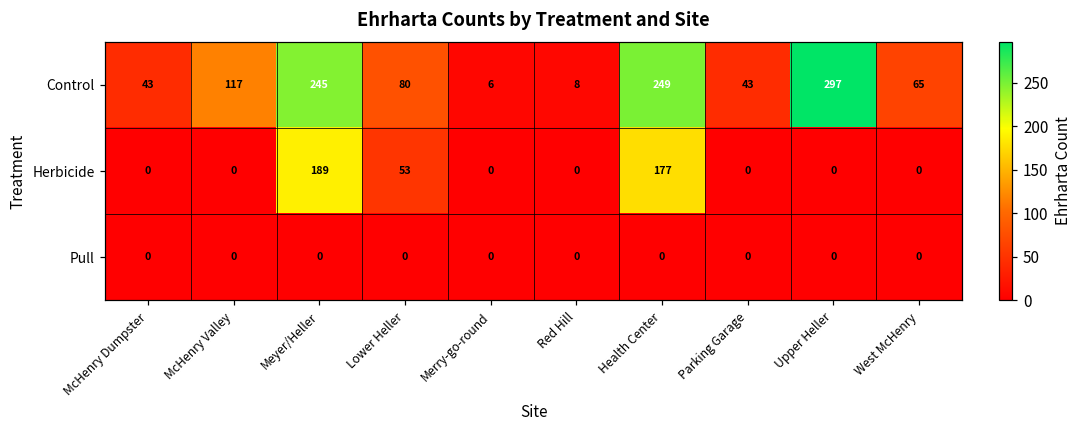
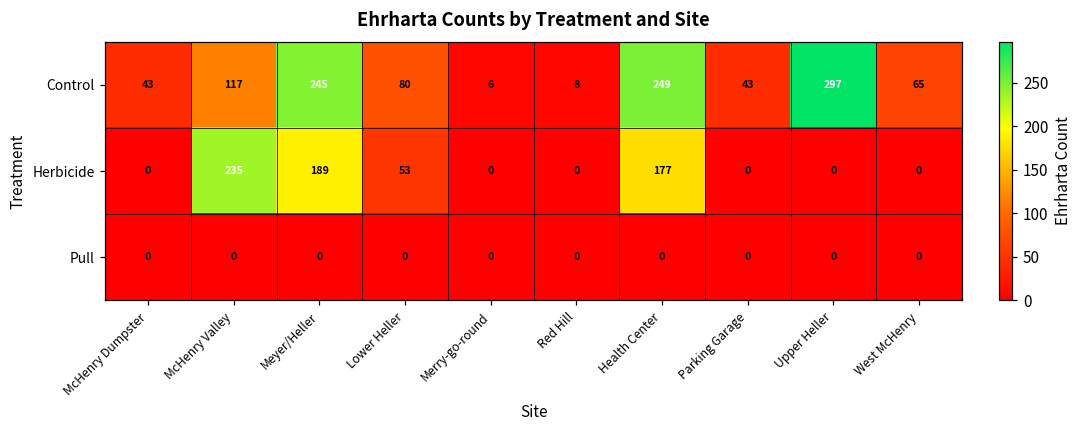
Herbicide, McHenry Valley: 0 -> 235
